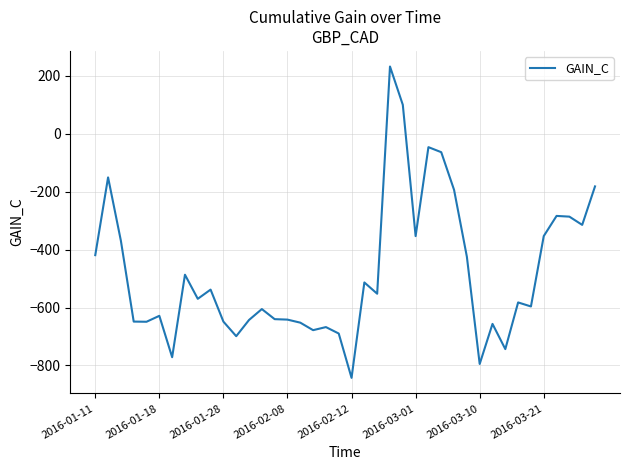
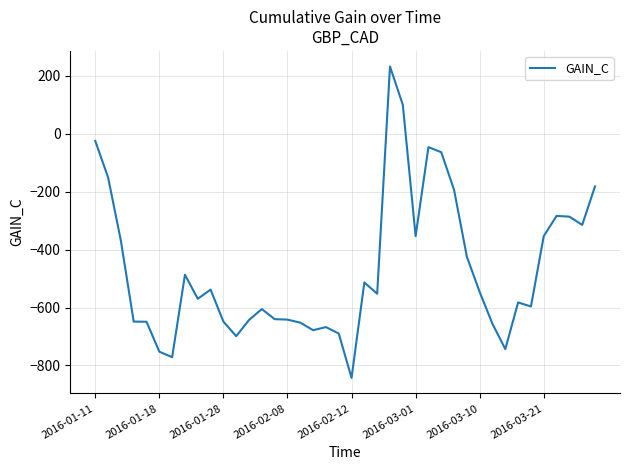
2016-01-11: -420 -> -20
2016-01-18: -630 -> -750
2016-03-10: -790 -> -550
